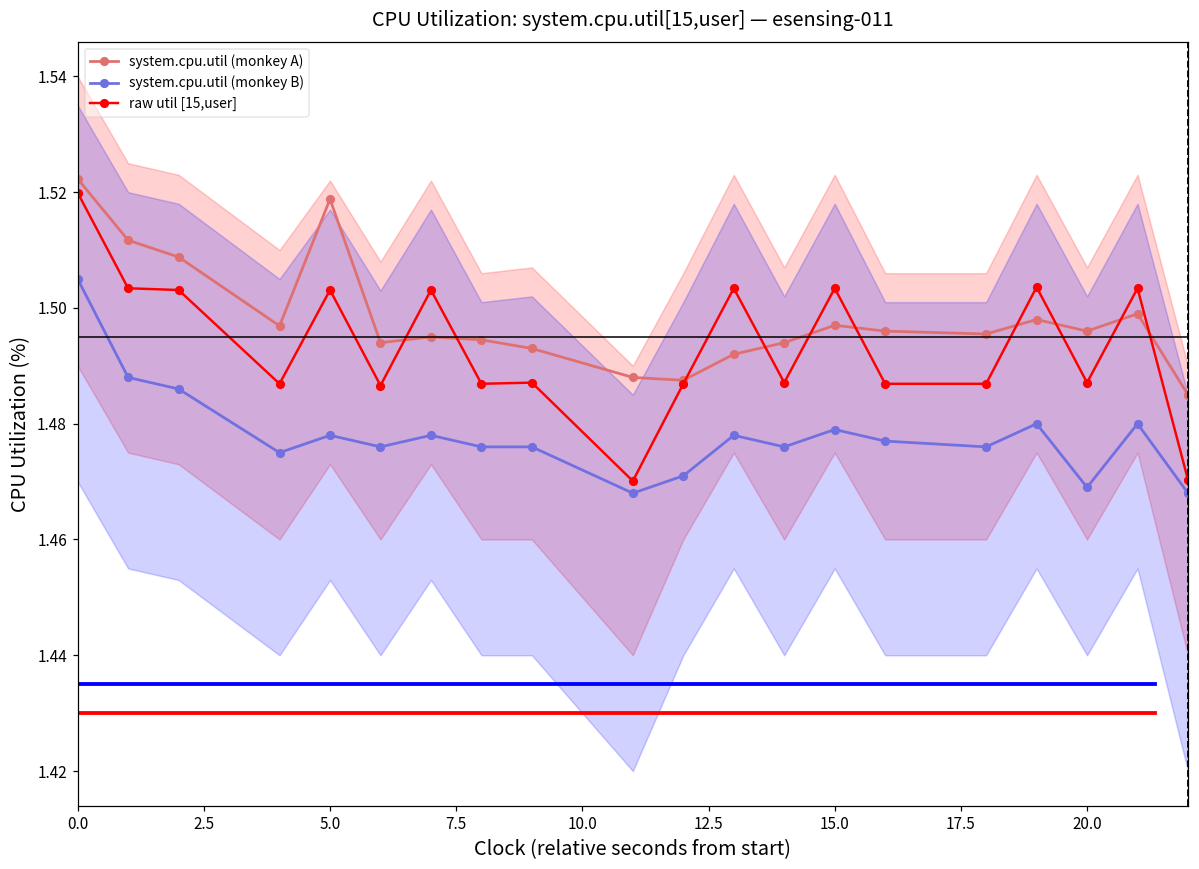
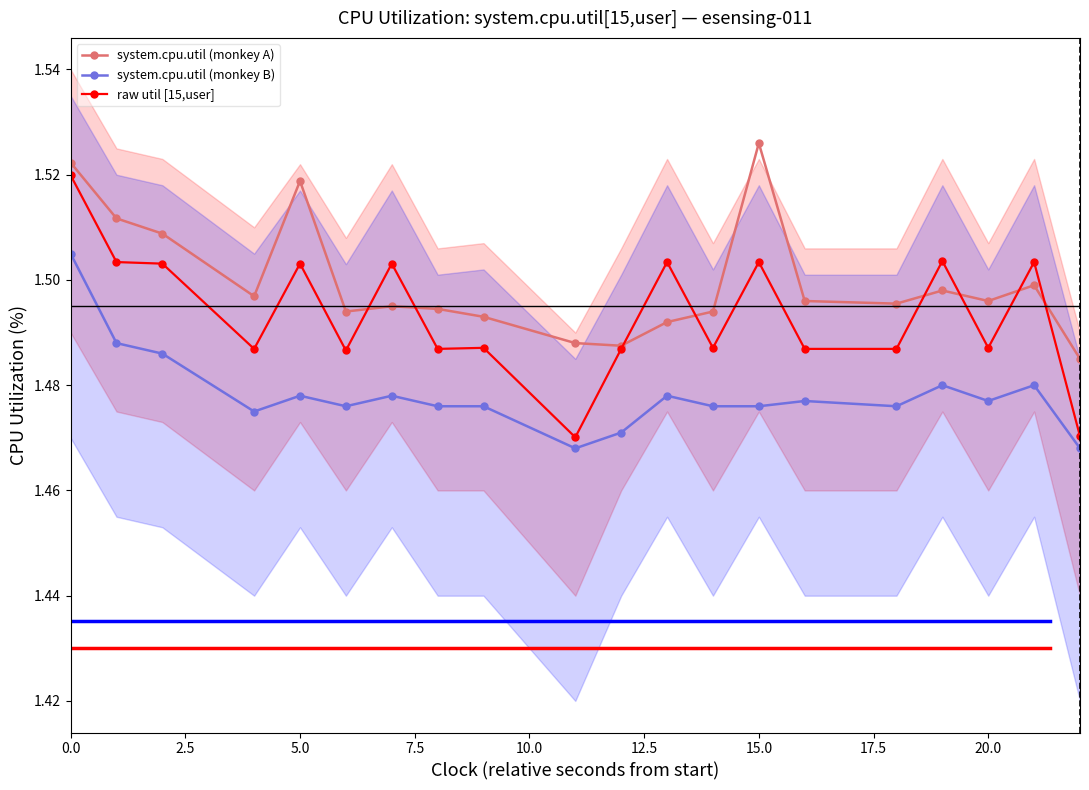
system.cpu.util (monkey A), 15.0: 1.497 -> 1.526
system.cpu.util (monkey B), 15.0: 1.479 -> 1.476
system.cpu.util (monkey B), 20.0: 1.469 -> 1.477
